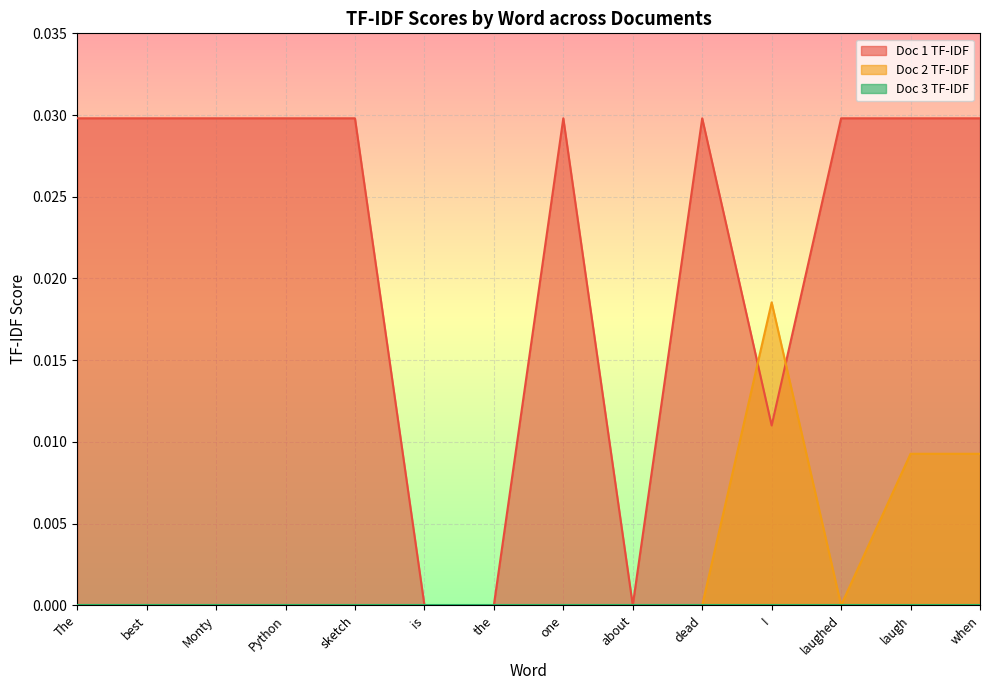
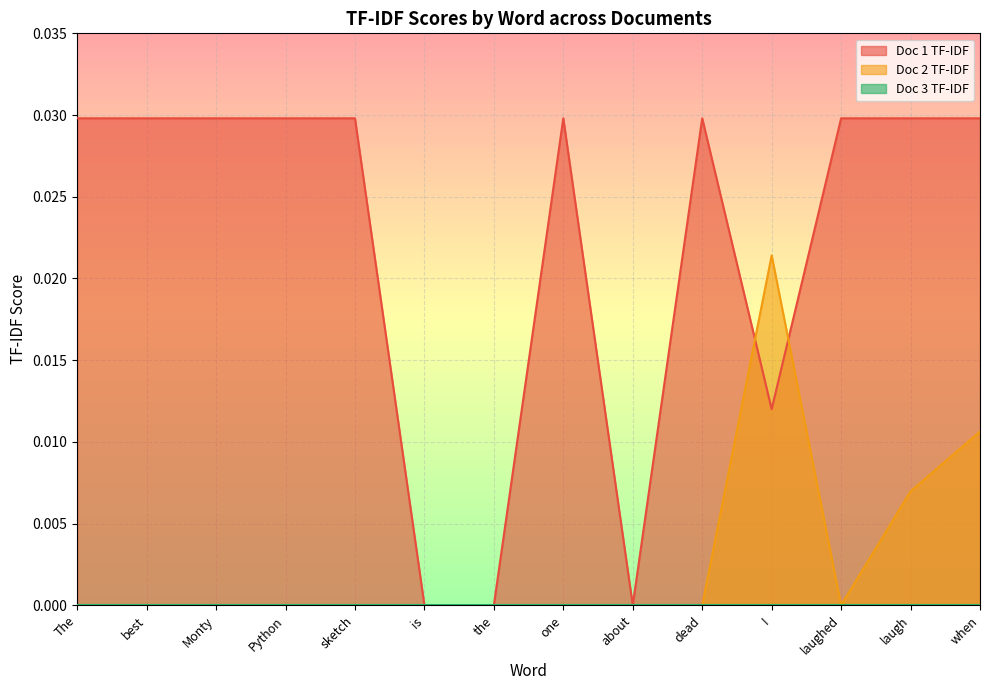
Doc 1 TF-IDF, I: 0.011 -> 0.012
Doc 2 TF-IDF, I: 0.0185 -> 0.0214
Doc 2 TF-IDF, laugh: 0.0093 -> 0.0070
Doc 2 TF-IDF, when: 0.0093 -> 0.0106
